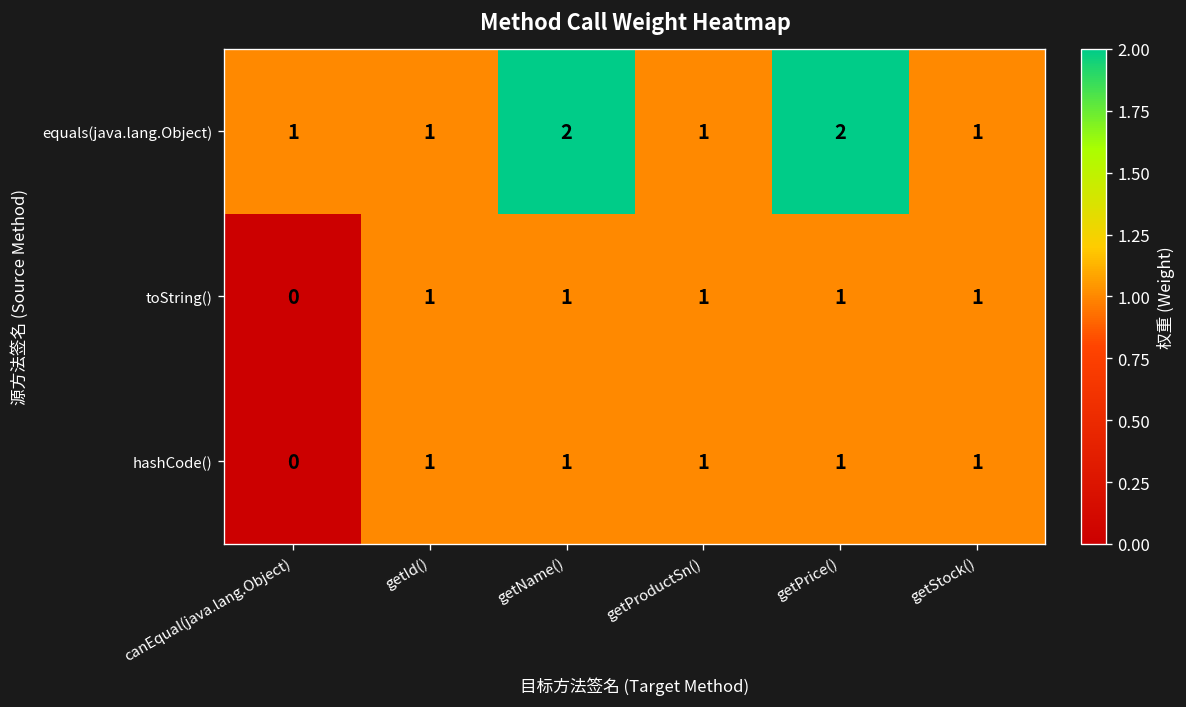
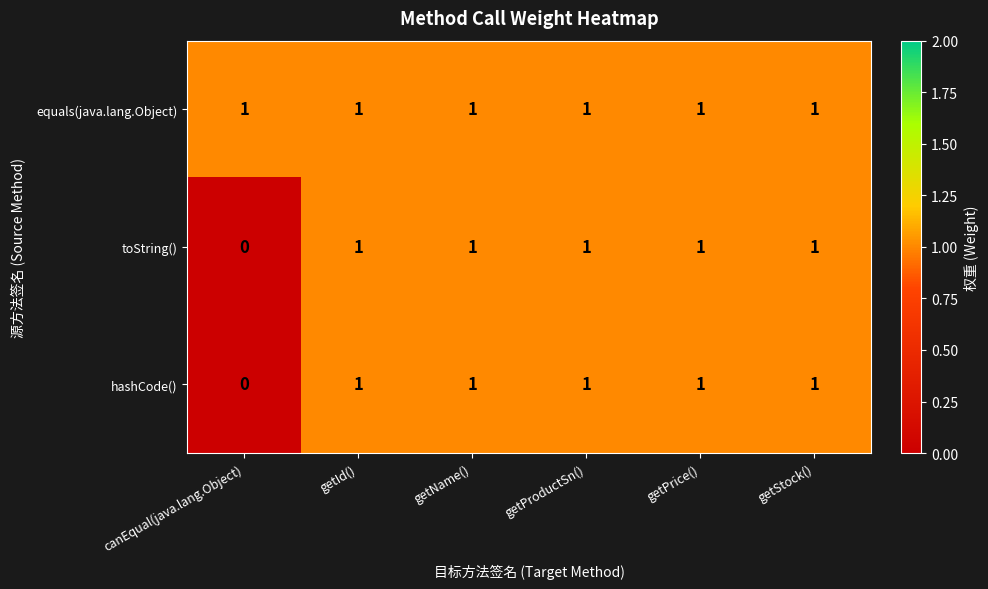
equals(java.lang.Object), getName(): 2 -> 1
equals(java.lang.Object), getPrice(): 2 -> 1
